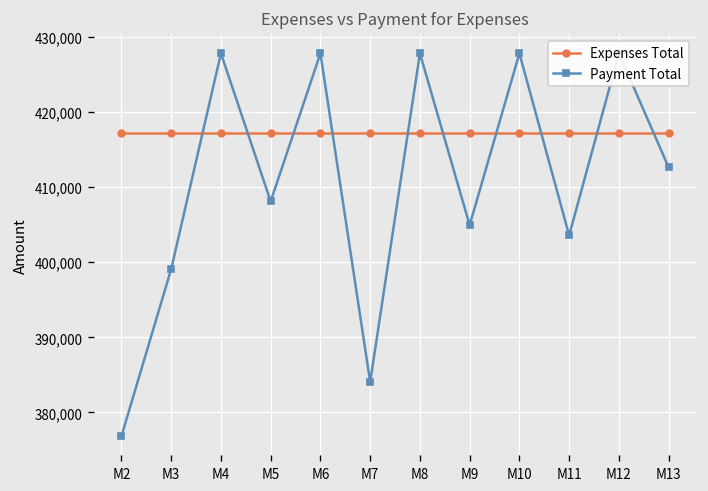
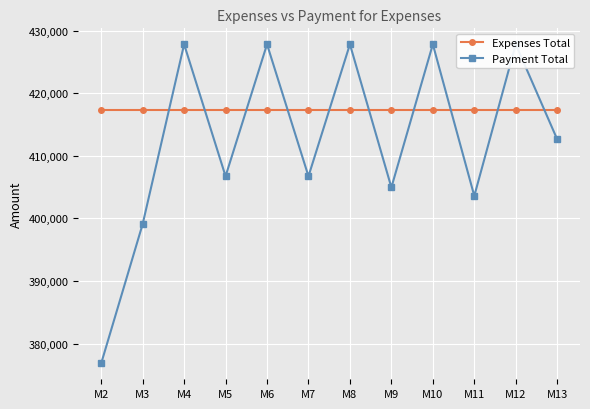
Payment Total, M5: 408,000 -> 407,000
Payment Total, M7: 384,000 -> 407,000
